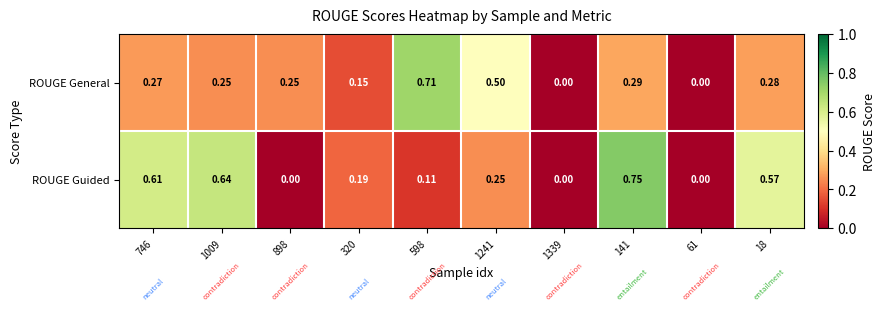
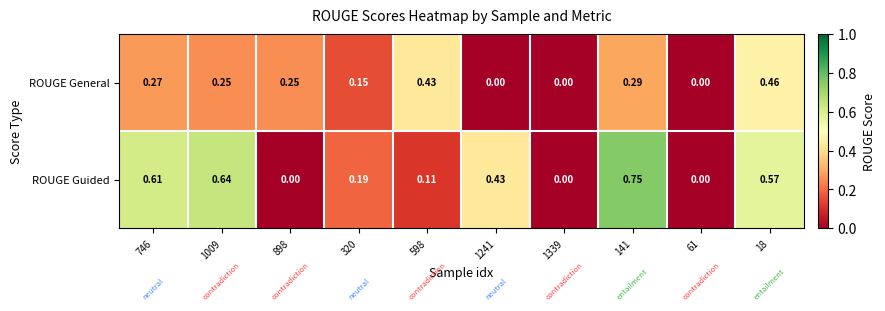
ROUGE General, 598: 0.71 -> 0.43
ROUGE General, 1241: 0.50 -> 0.00
ROUGE General, 18: 0.28 -> 0.46
ROUGE Guided, 1241: 0.25 -> 0.43
